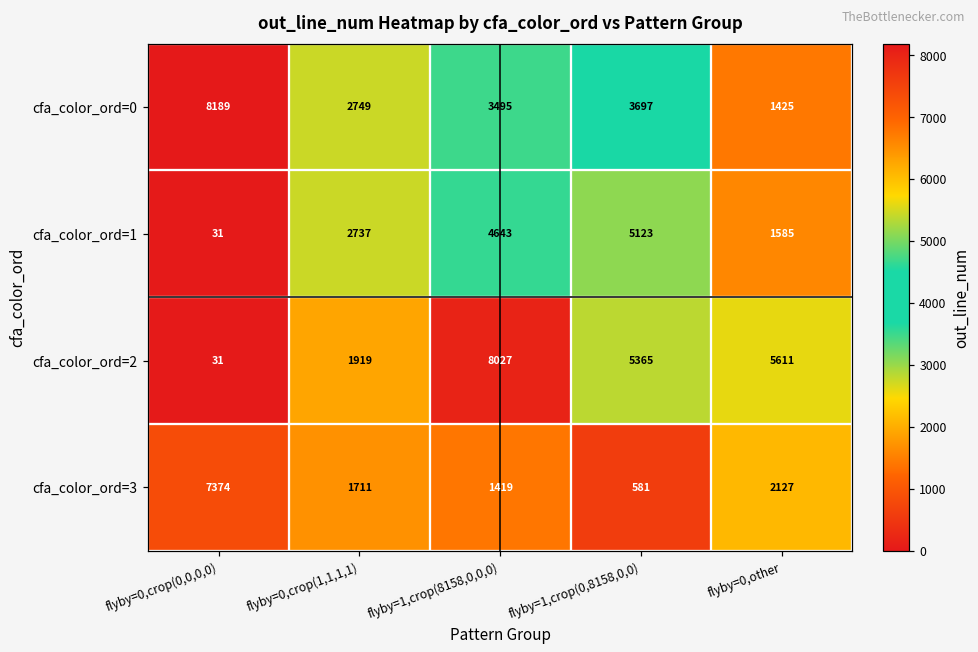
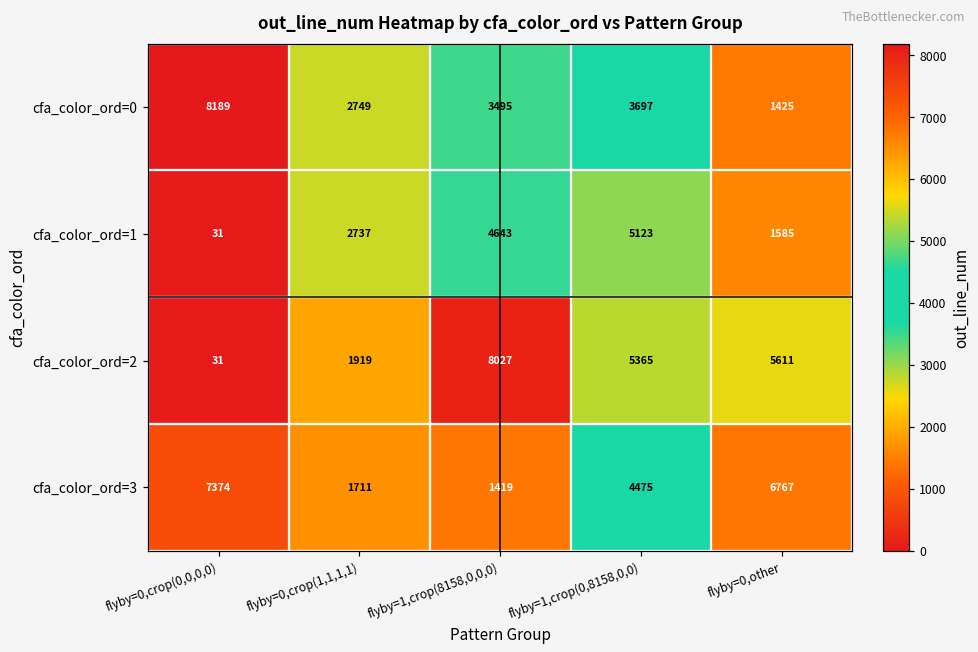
cfa_color_ord=3, flyby=1,crop(0,8158,0,0): 581 -> 4475
cfa_color_ord=3, flyby=0,other: 2127 -> 6767
